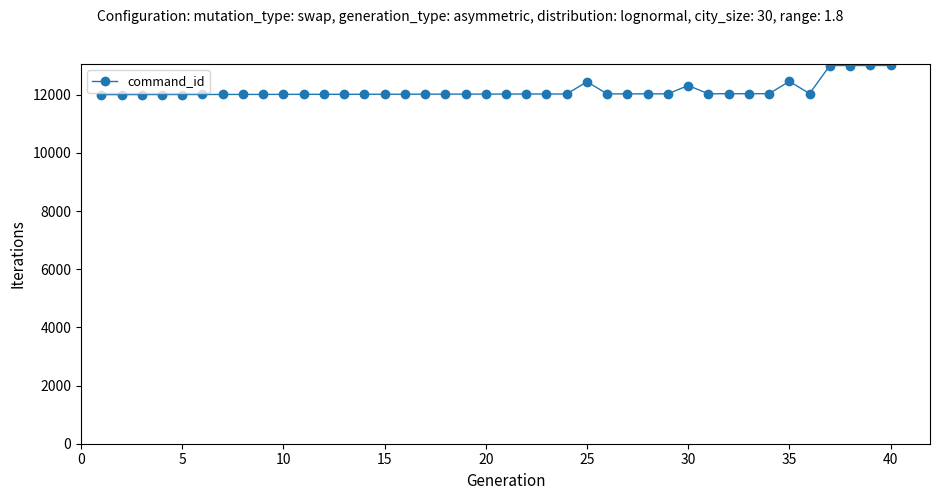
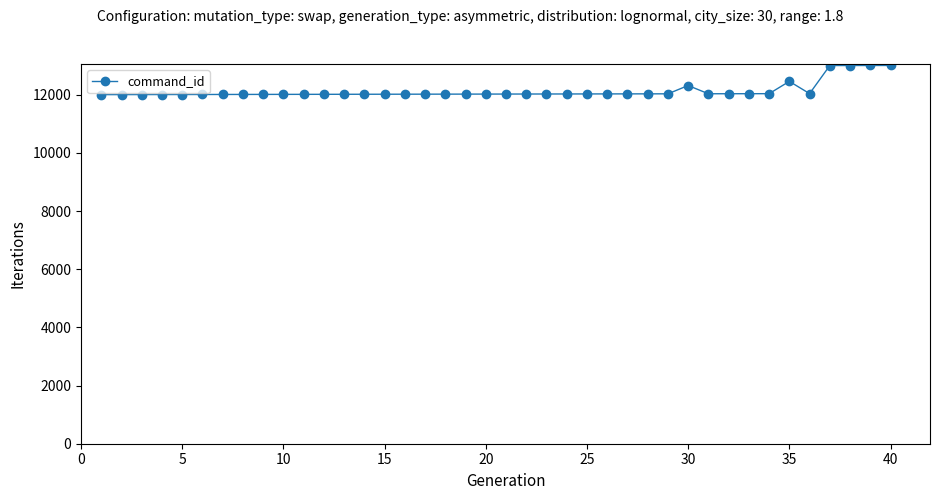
25: 12400 -> 12000
